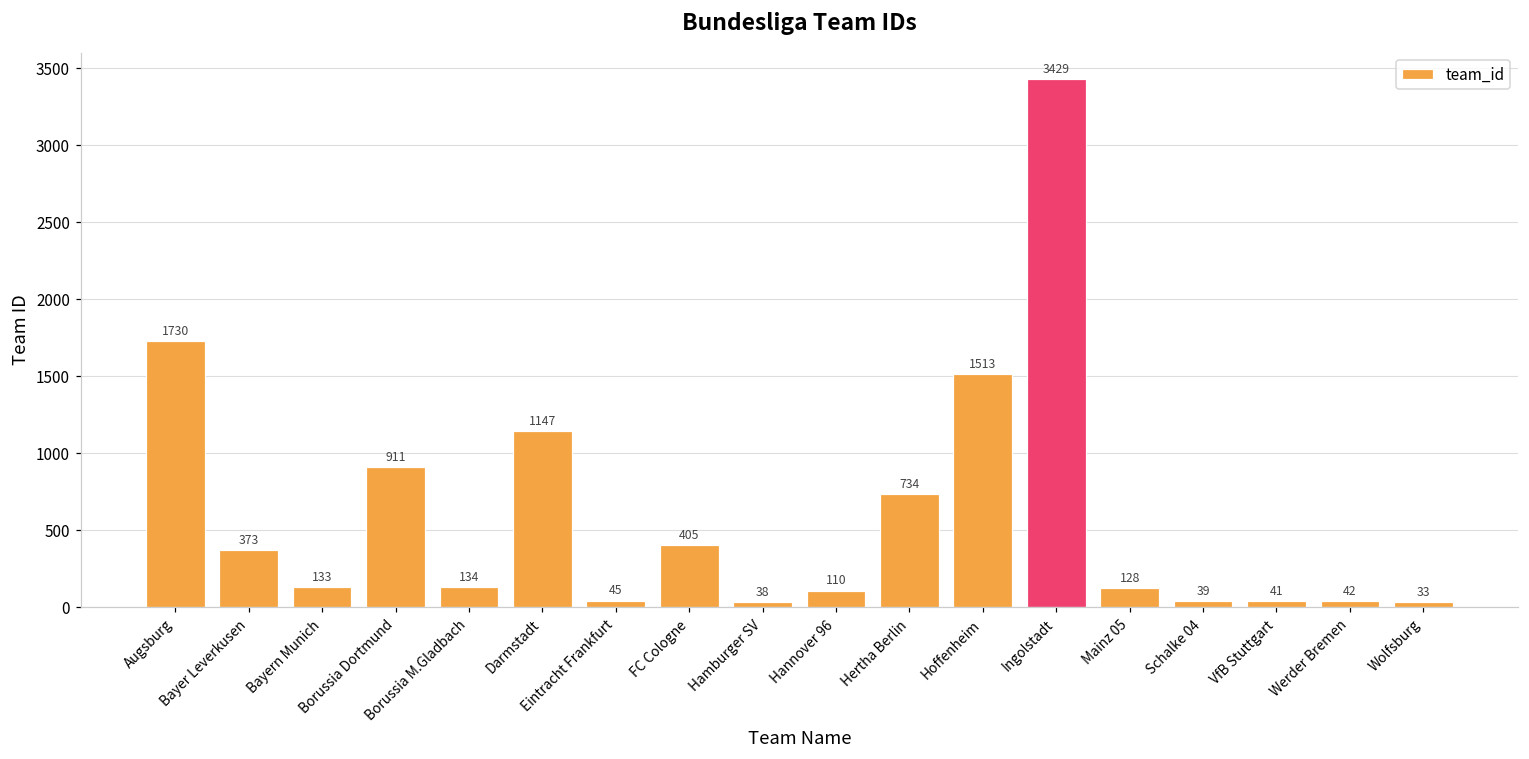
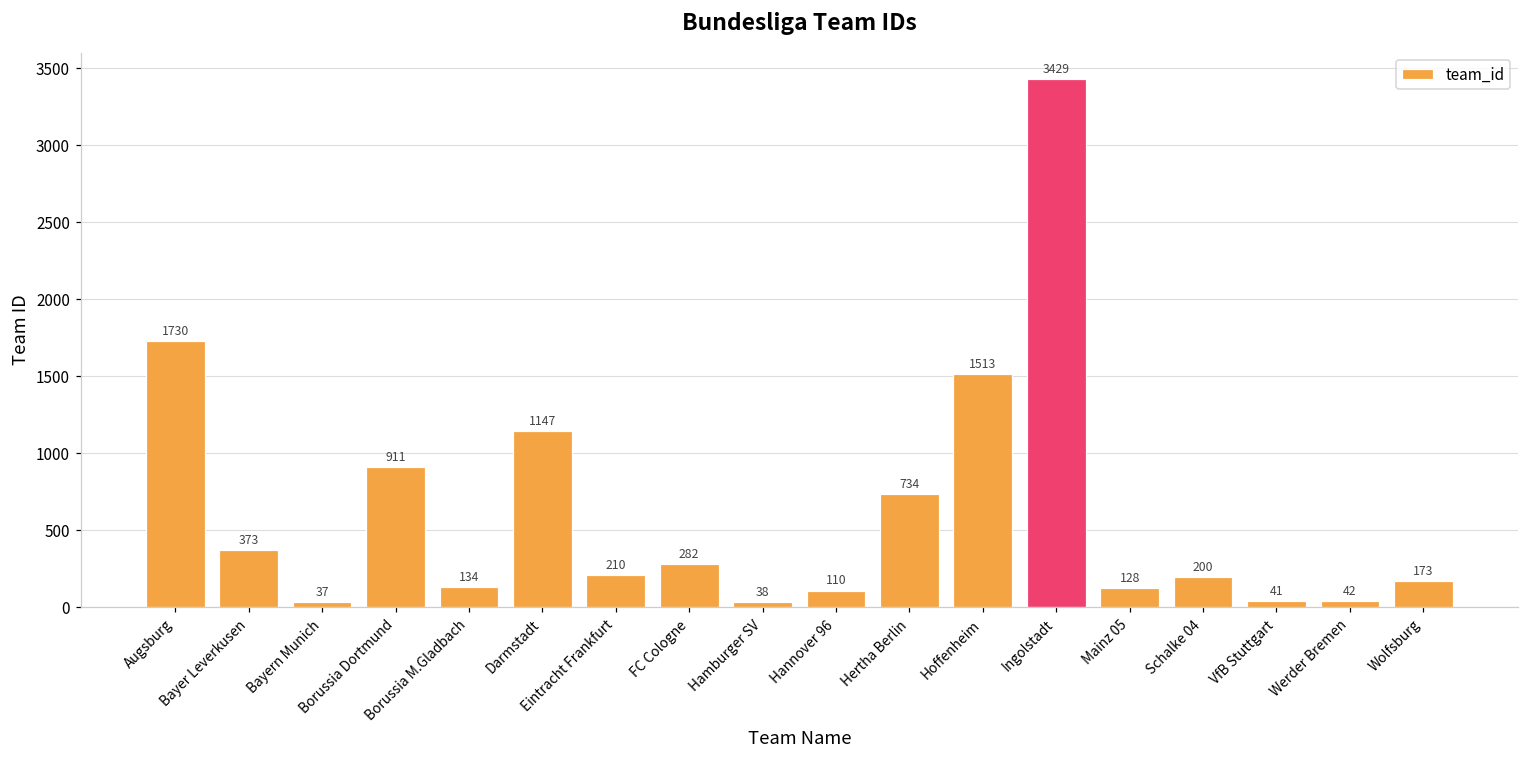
Bayern Munich: 133 -> 37
Eintracht Frankfurt: 45 -> 210
FC Cologne: 405 -> 282
Schalke 04: 39 -> 200
Wolfsburg: 33 -> 173
